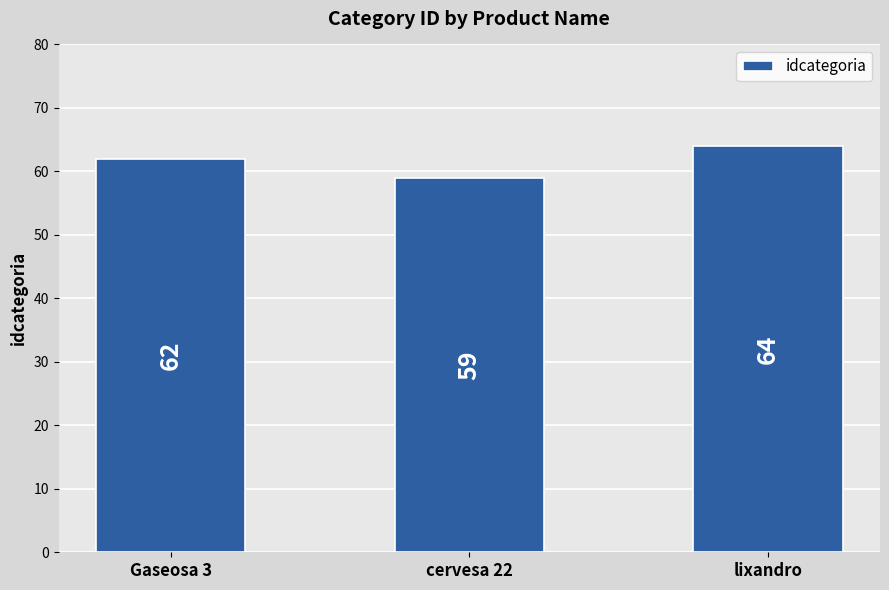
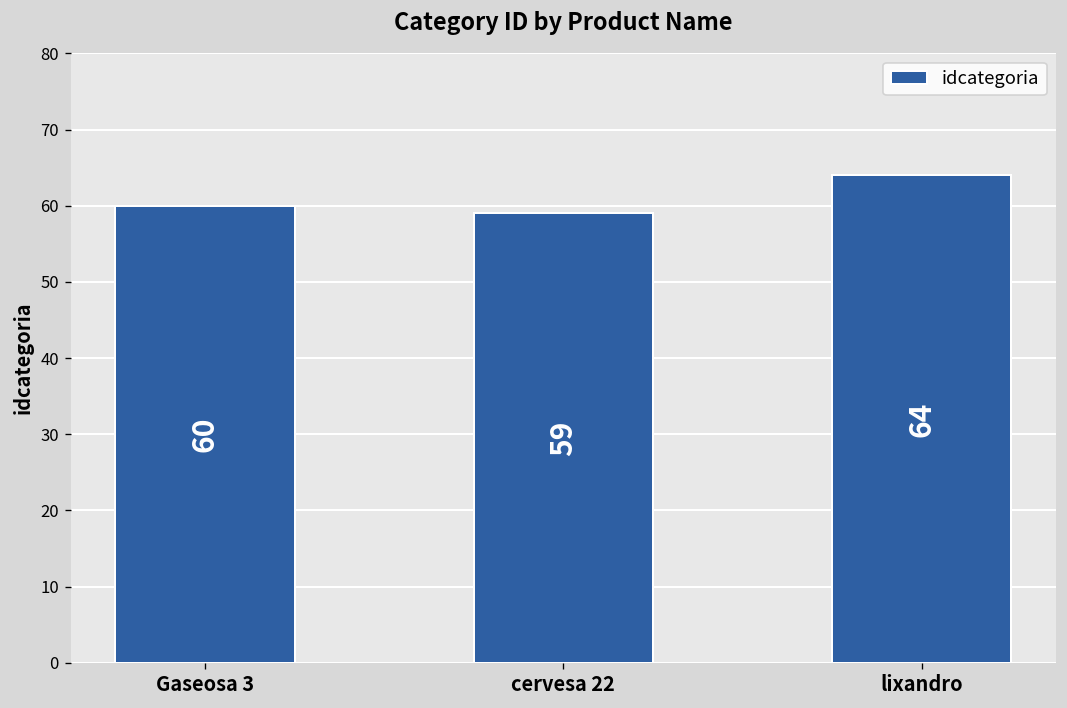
Gaseosa 3: 62 -> 60
